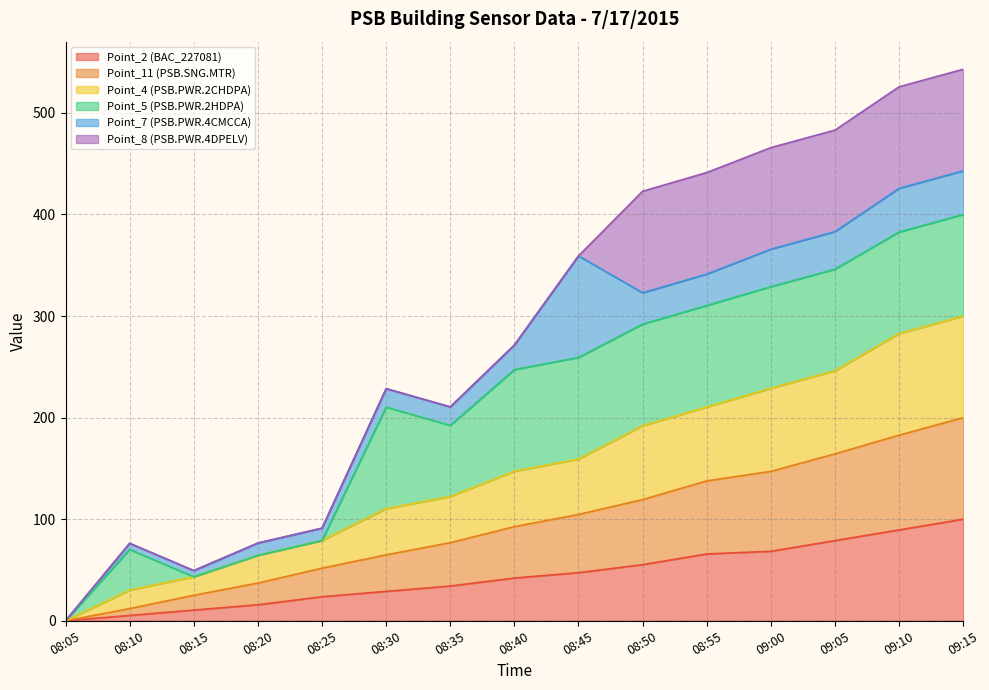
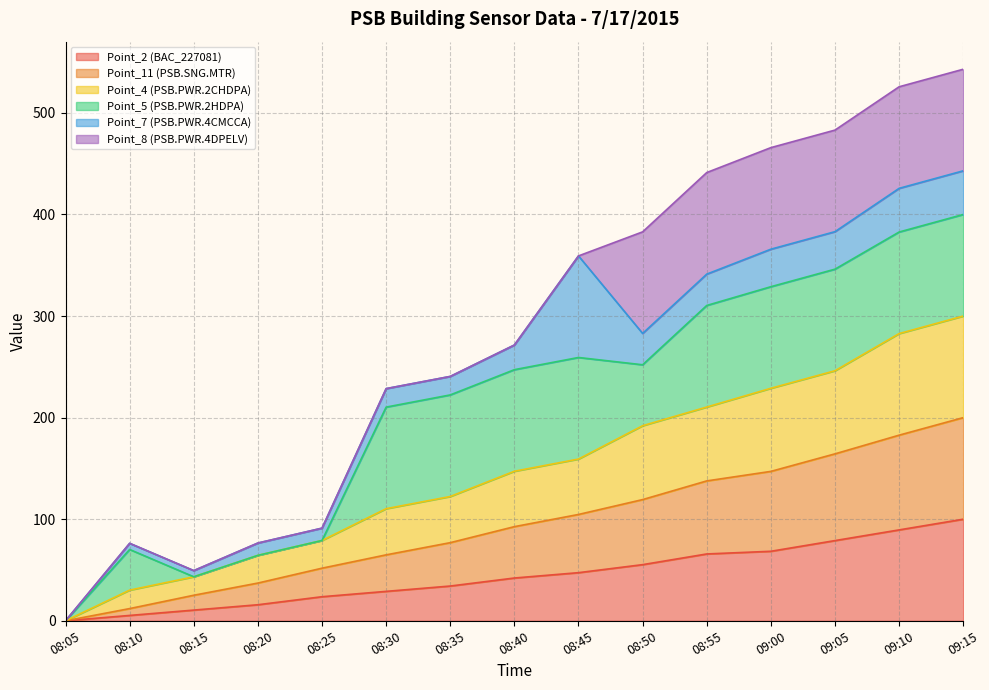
Point_5 (PSB.PWR.2HDPA), 08:35: 70 -> 100
Point_5 (PSB.PWR.2HDPA), 08:50: 100 -> 60
